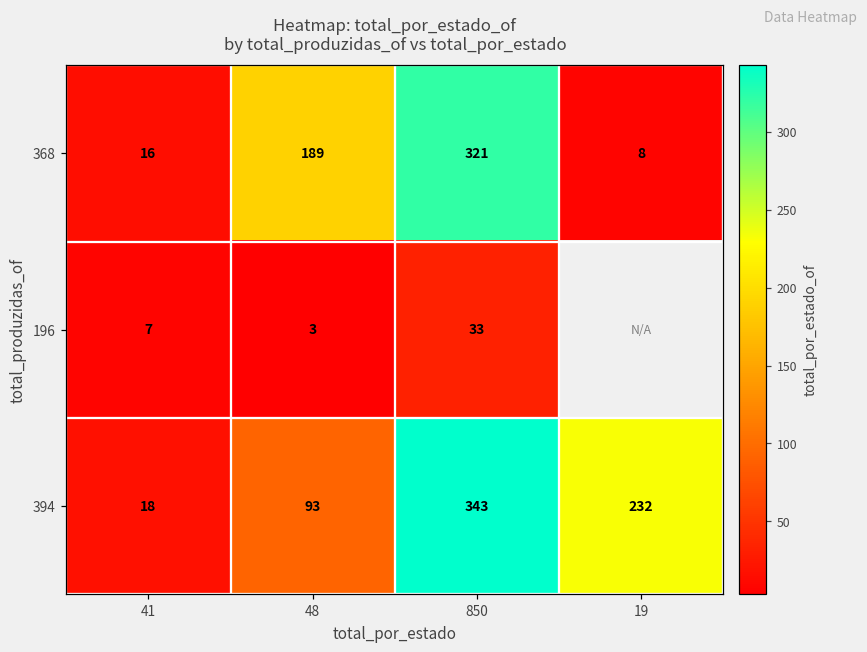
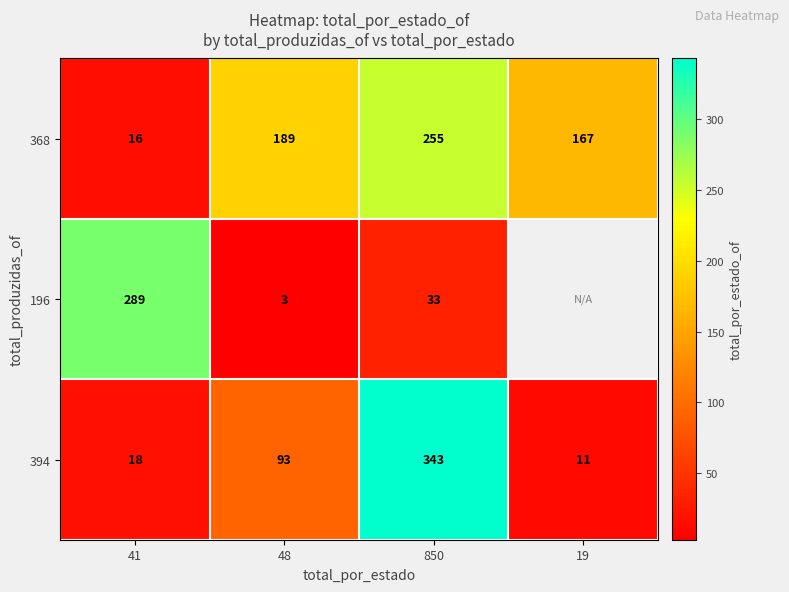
368, 850: 321 -> 255
368, 19: 8 -> 167
196, 41: 7 -> 289
394, 19: 232 -> 11
